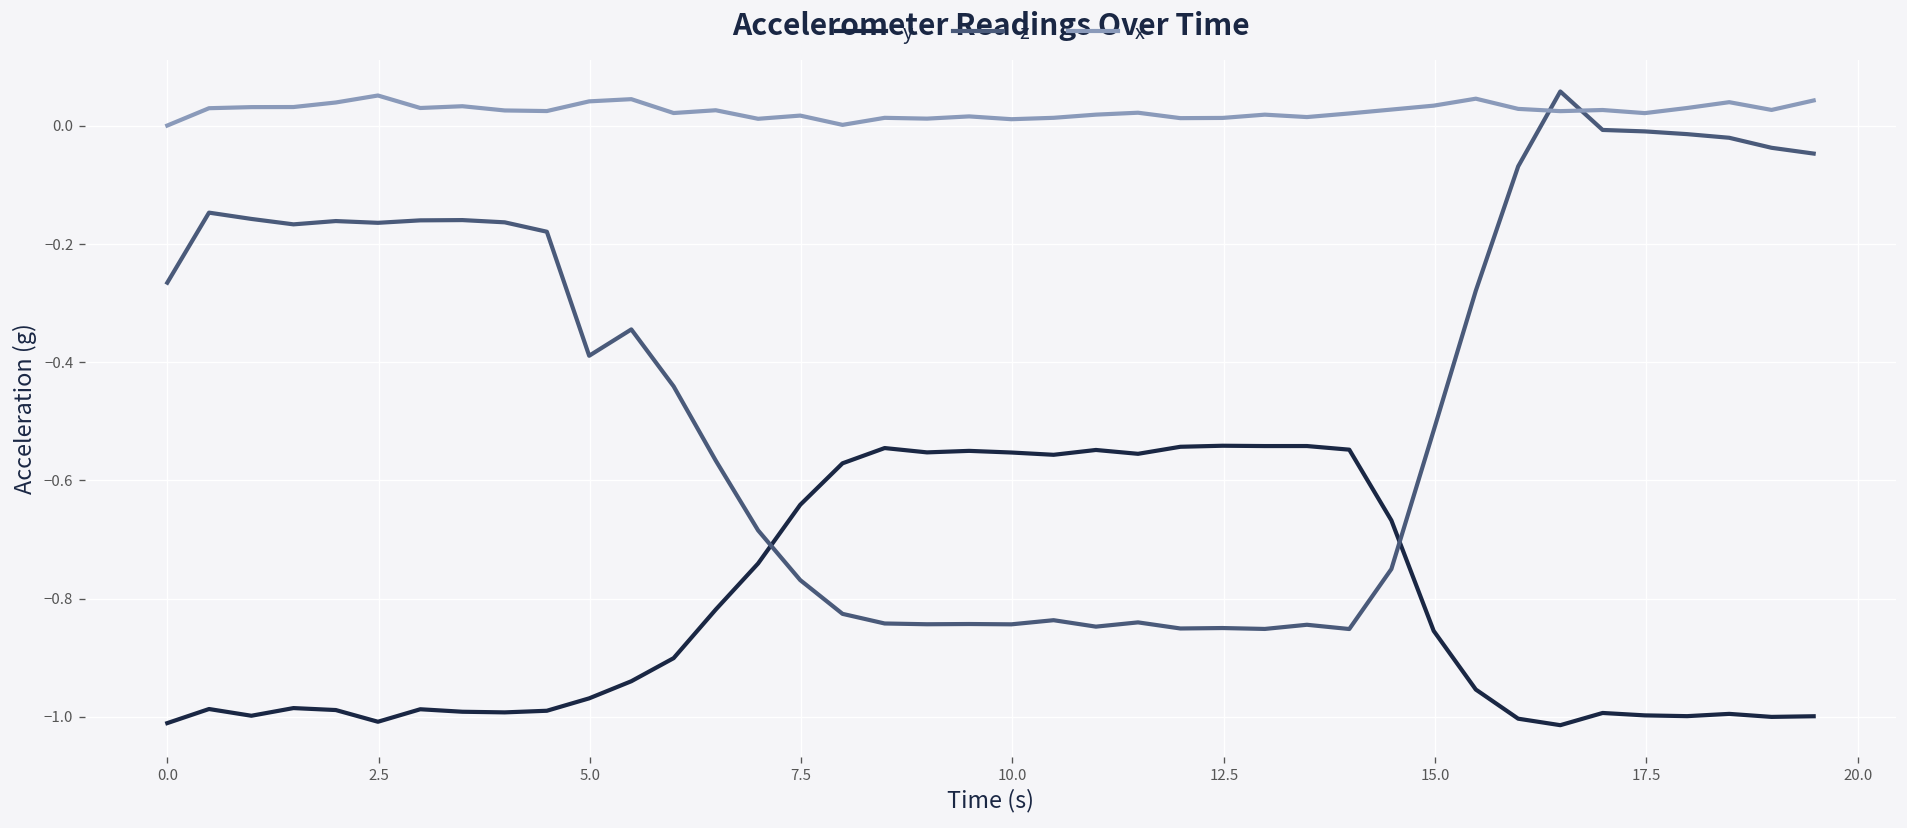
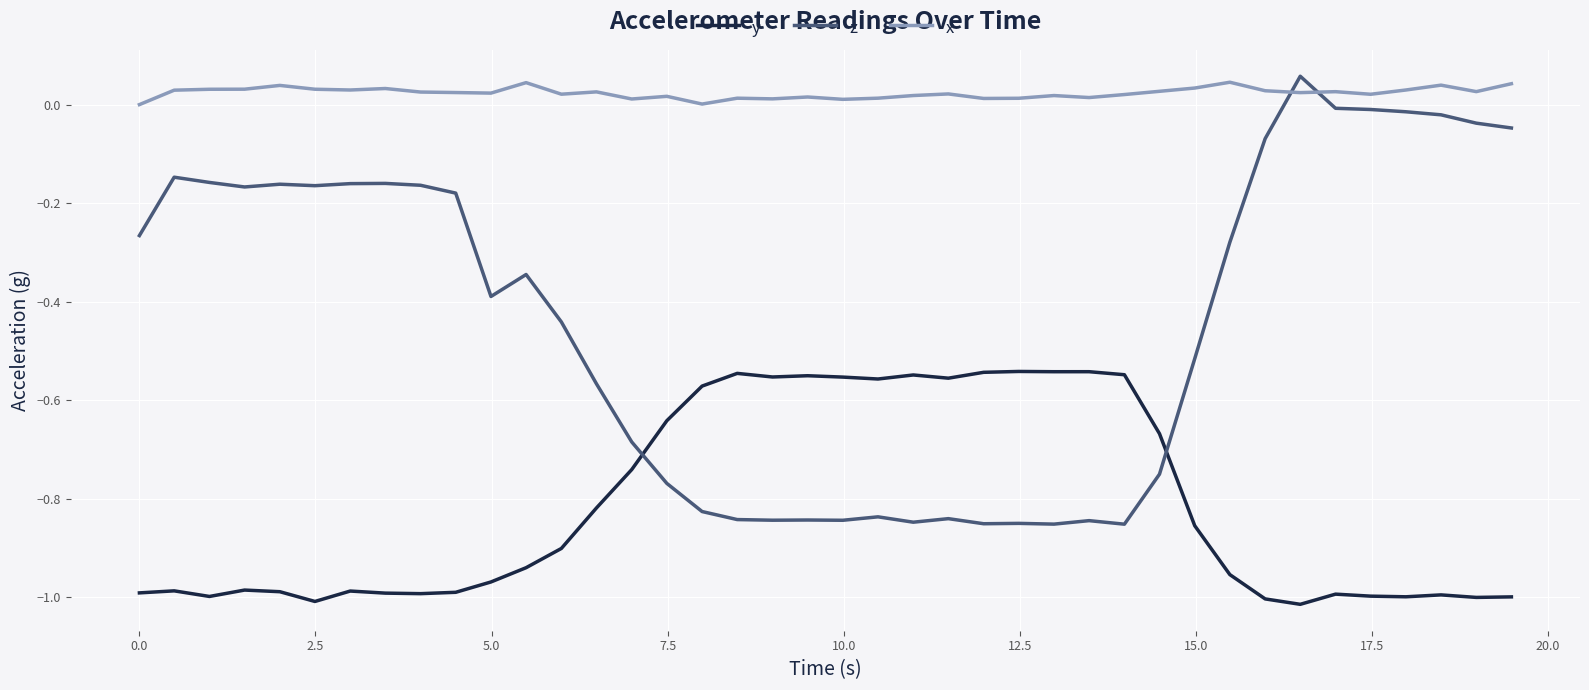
y, 0.0: -1.01 -> -0.99
x, 2.5: 0.05 -> 0.03
x, 5.0: 0.04 -> 0.02
